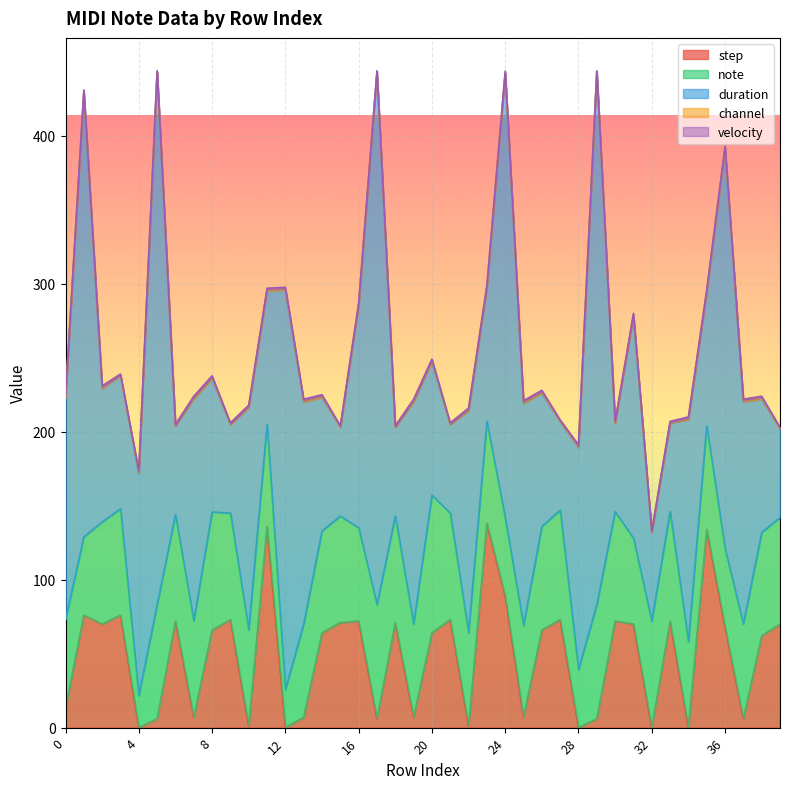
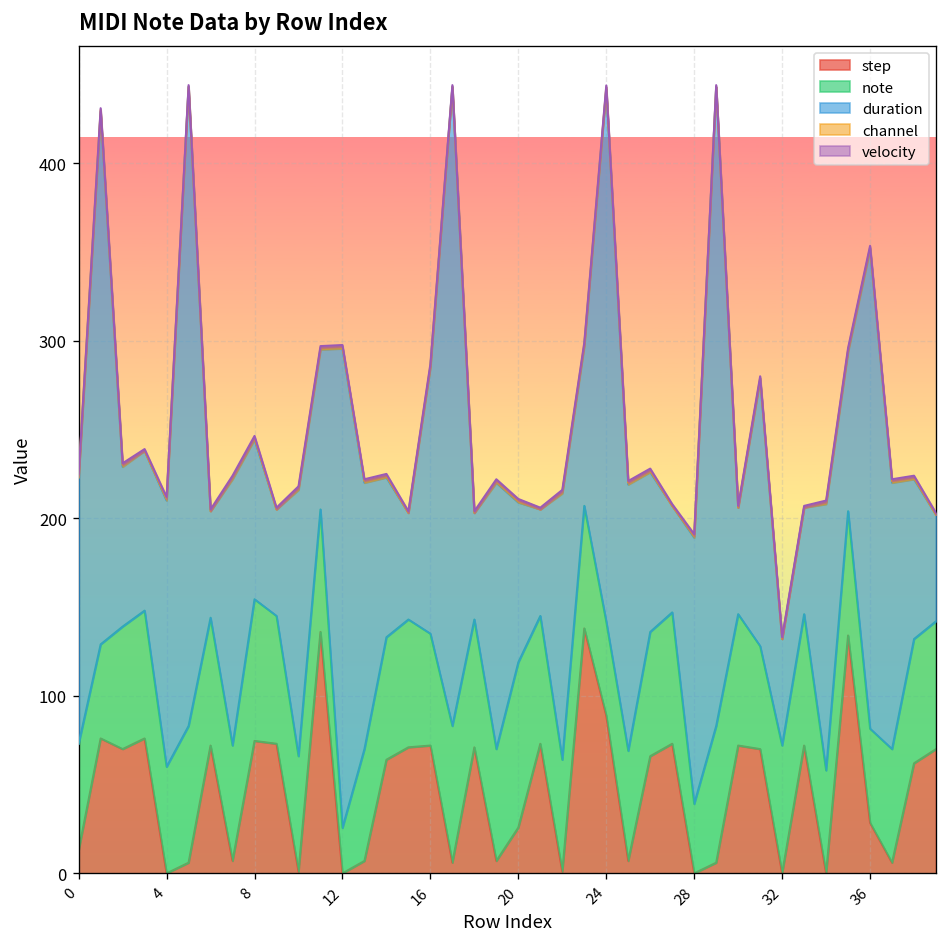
note, 4: 22 -> 60
step, 8: 66 -> 75
step, 20: 64 -> 26
step, 36: 68 -> 29
